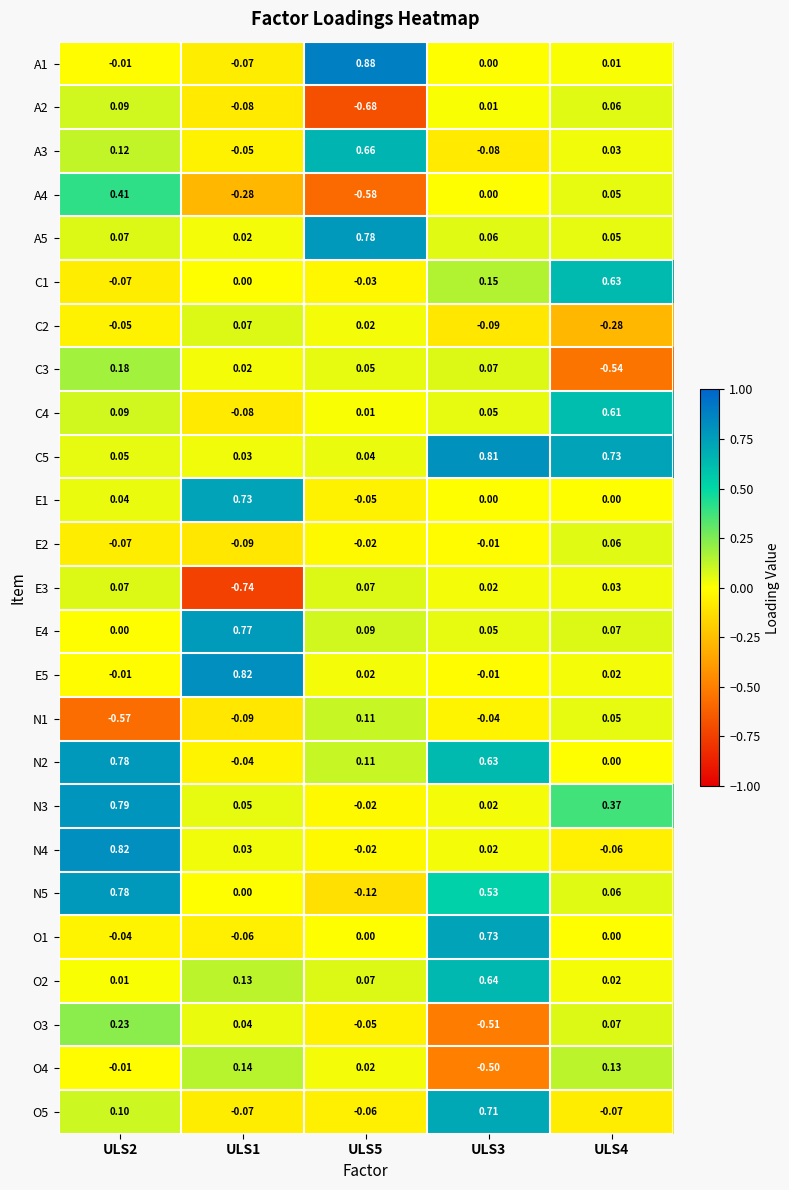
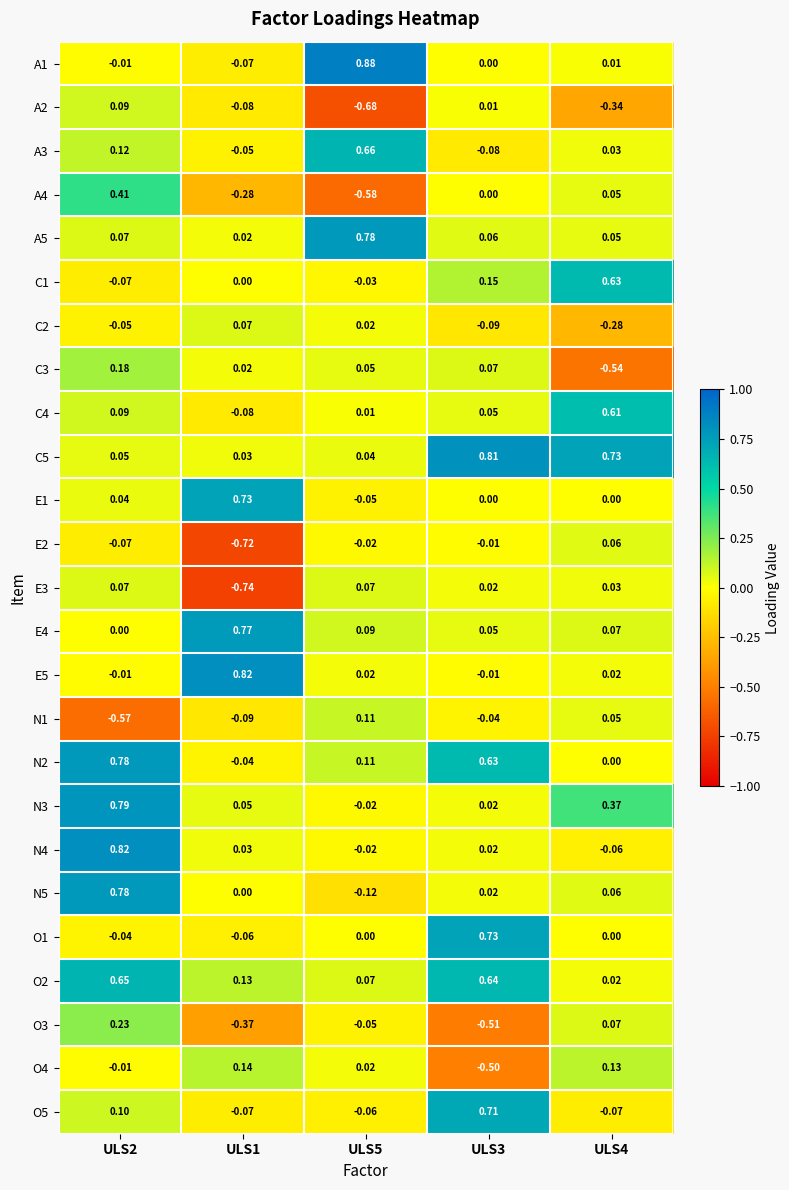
A2, ULS4: 0.06 -> -0.34
E2, ULS1: -0.09 -> -0.72
N5, ULS3: 0.53 -> 0.02
O2, ULS2: 0.01 -> 0.65
O3, ULS1: 0.04 -> -0.37
